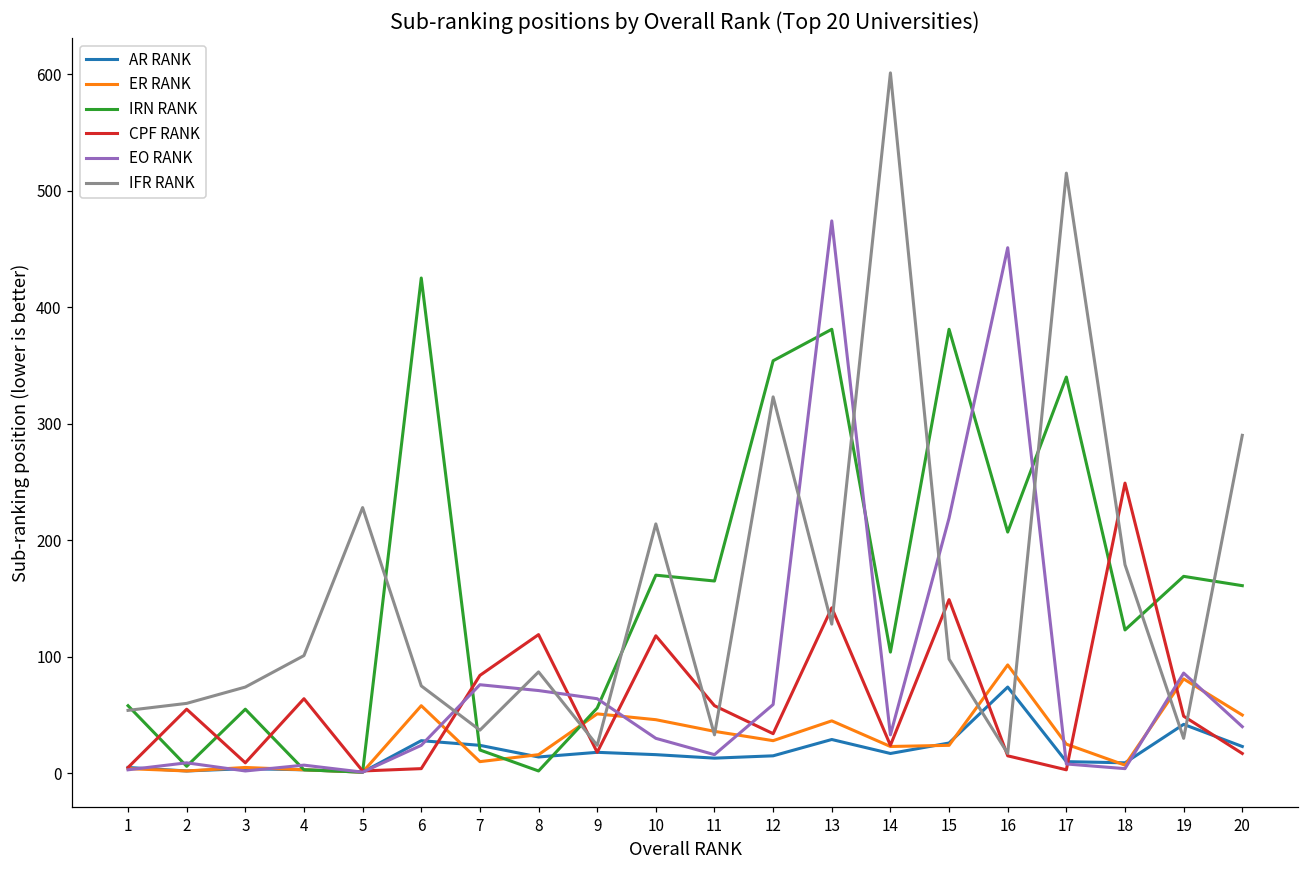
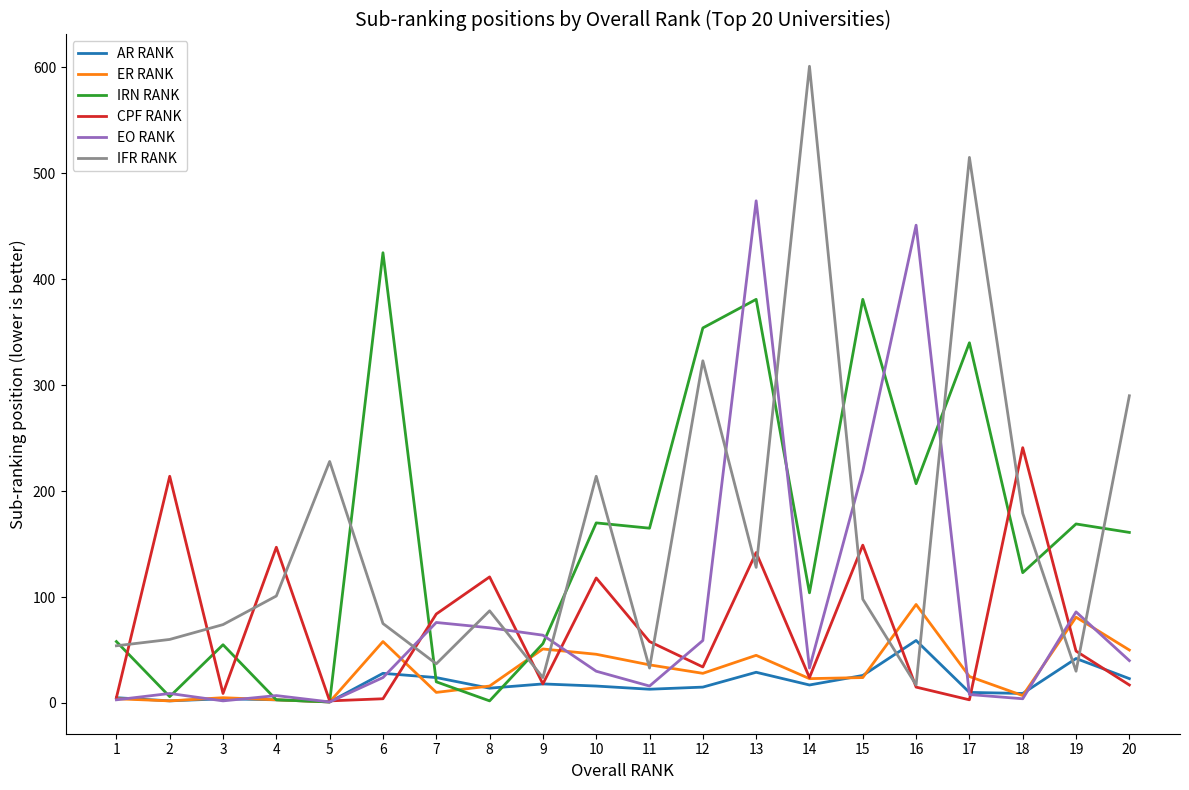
CPF RANK, 2: 55 -> 214
CPF RANK, 4: 64 -> 147
AR RANK, 16: 74 -> 59
CPF RANK, 18: 249 -> 241
